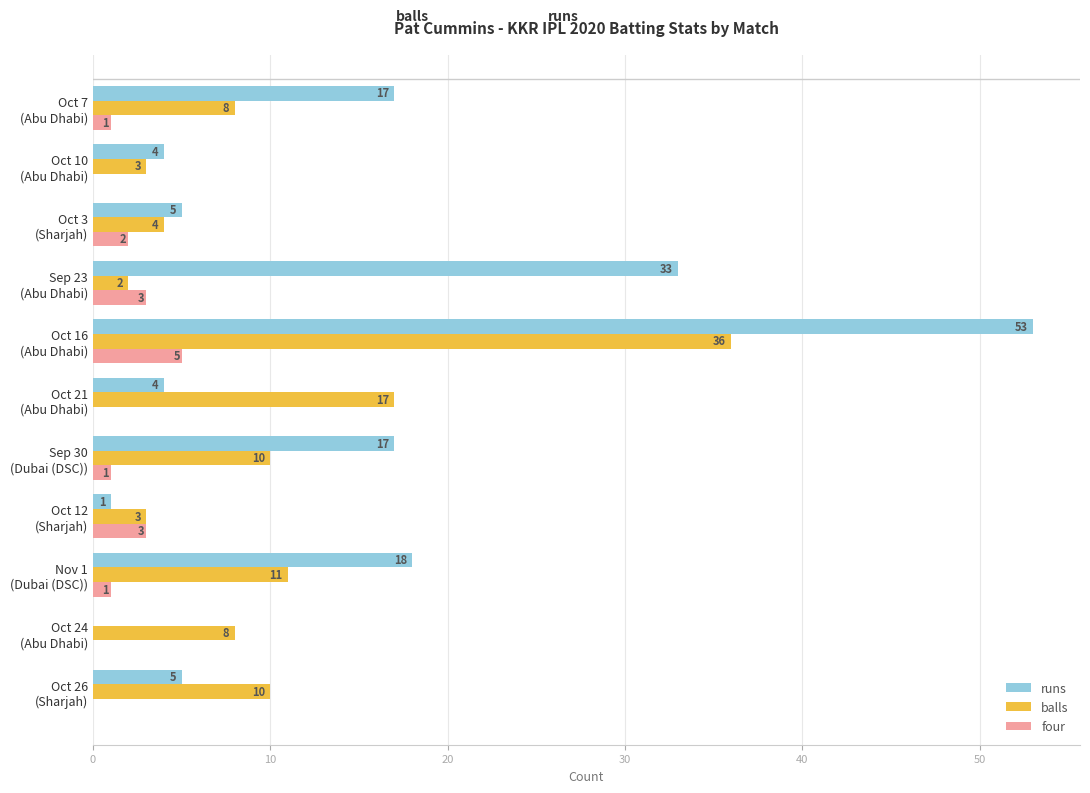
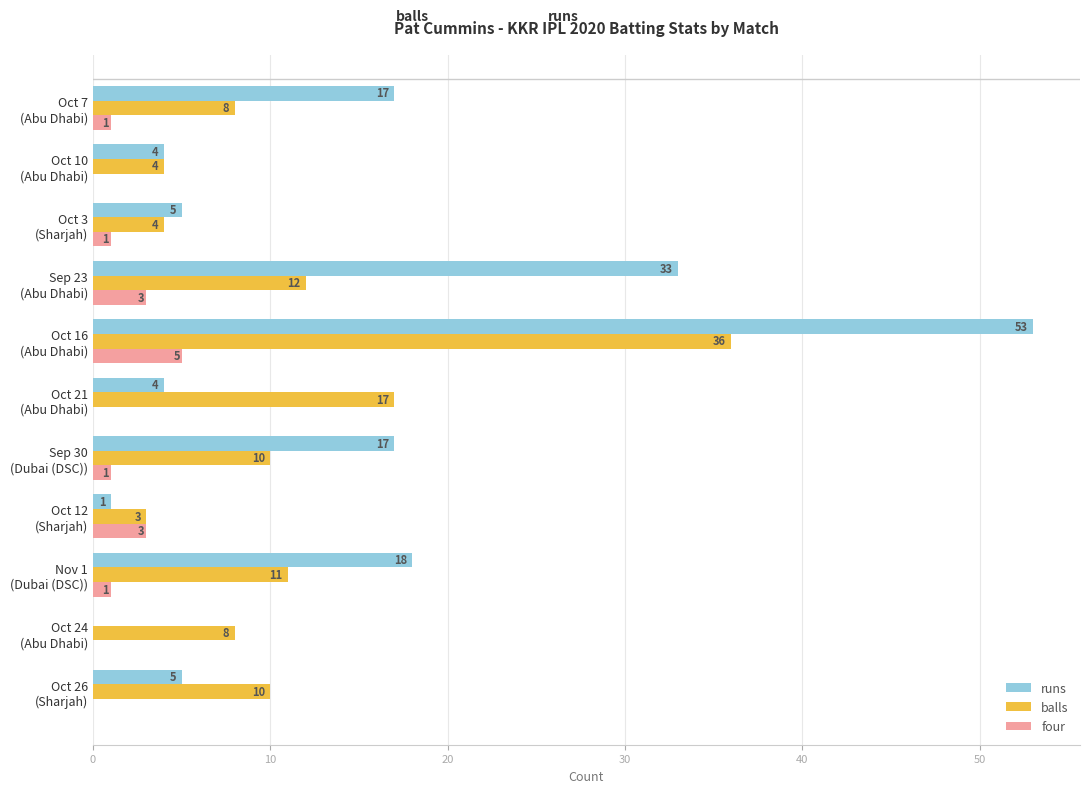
balls, Oct 10 (Abu Dhabi): 3 -> 4
four, Oct 3 (Sharjah): 2 -> 1
balls, Sep 23 (Abu Dhabi): 2 -> 12
